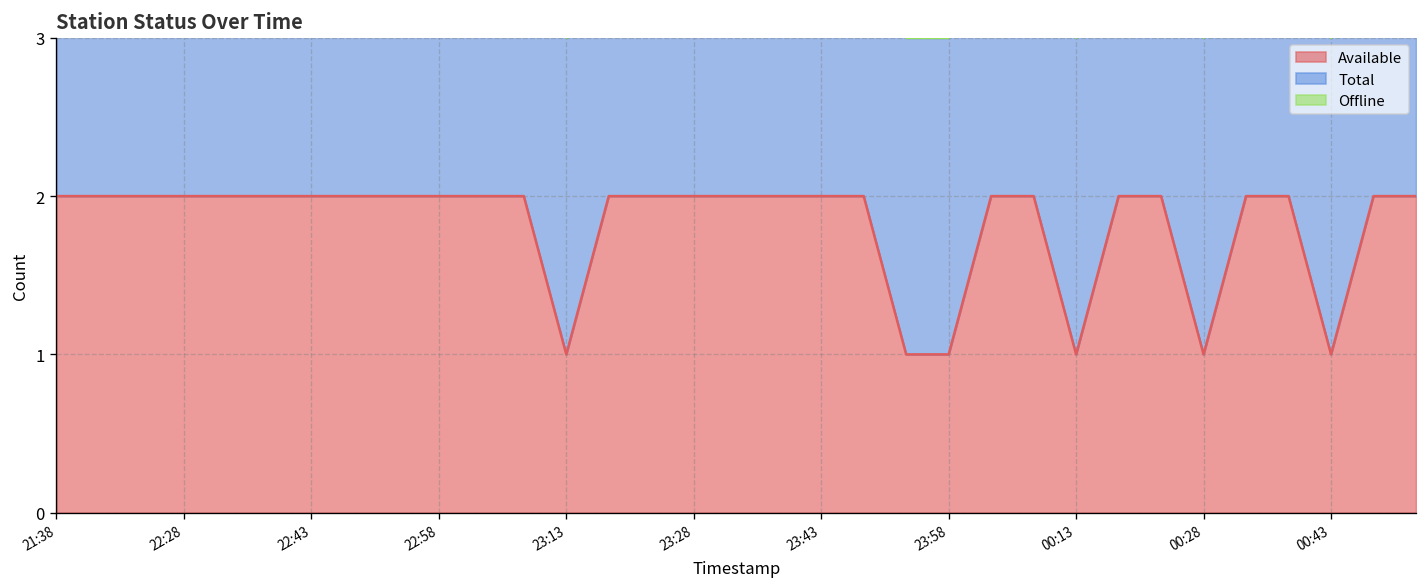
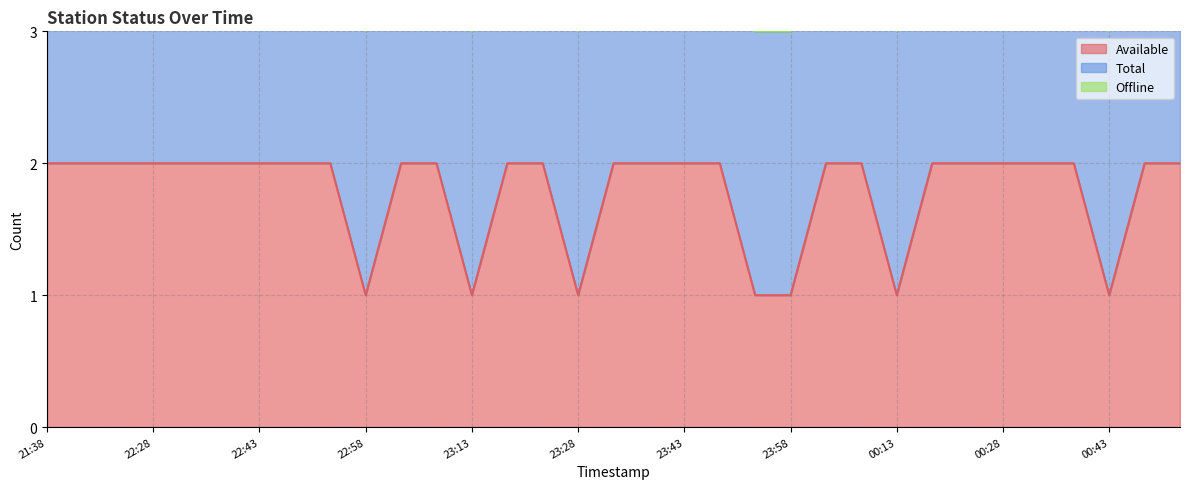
Available, 22:58: 2 -> 1
Available, 23:28: 2 -> 1
Available, 00:28: 1 -> 2
